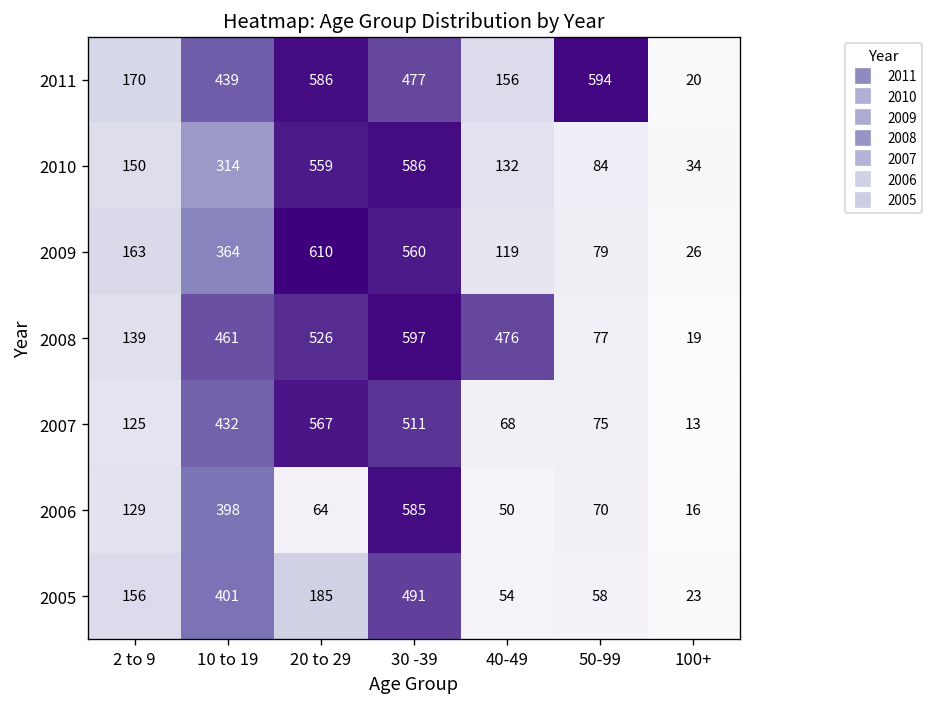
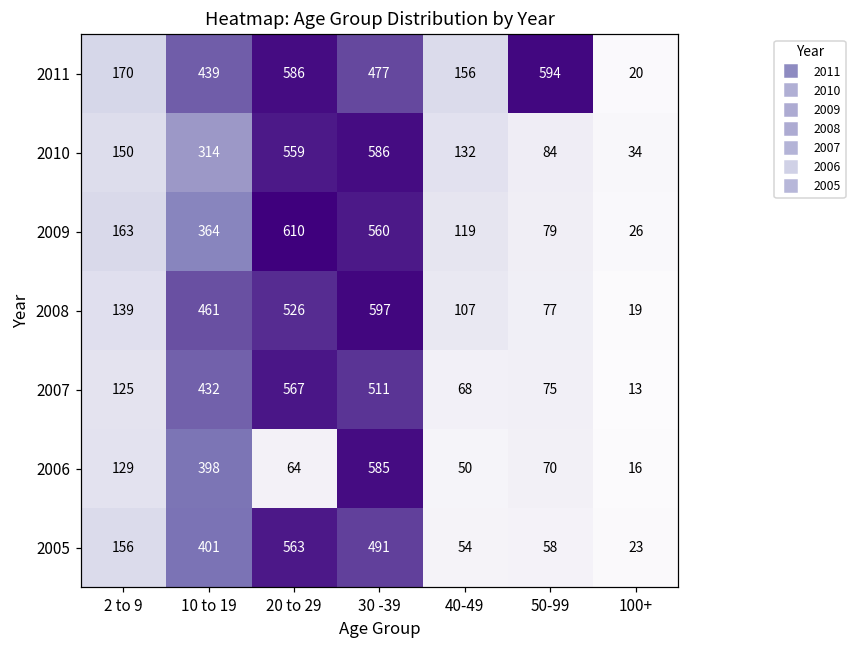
2008, 40-49: 476 -> 107
2005, 20 to 29: 185 -> 563
